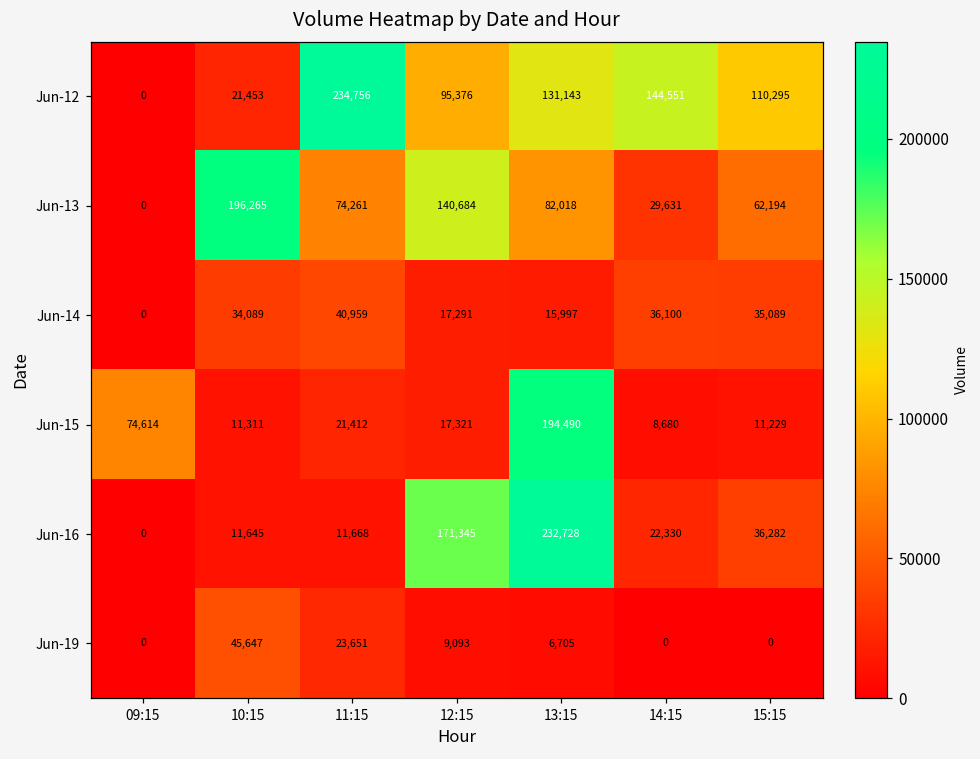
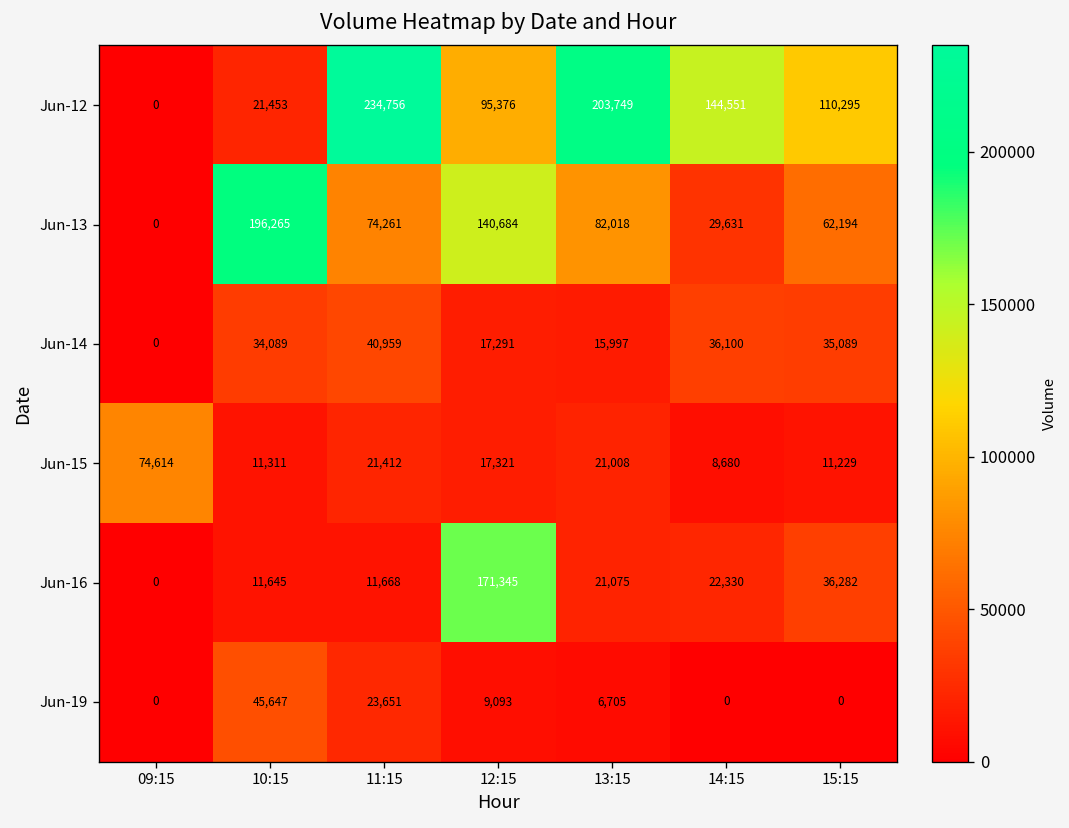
Jun-12, 13:15: 131,143 -> 203,749
Jun-15, 13:15: 194,490 -> 21,008
Jun-16, 13:15: 232,728 -> 21,075
